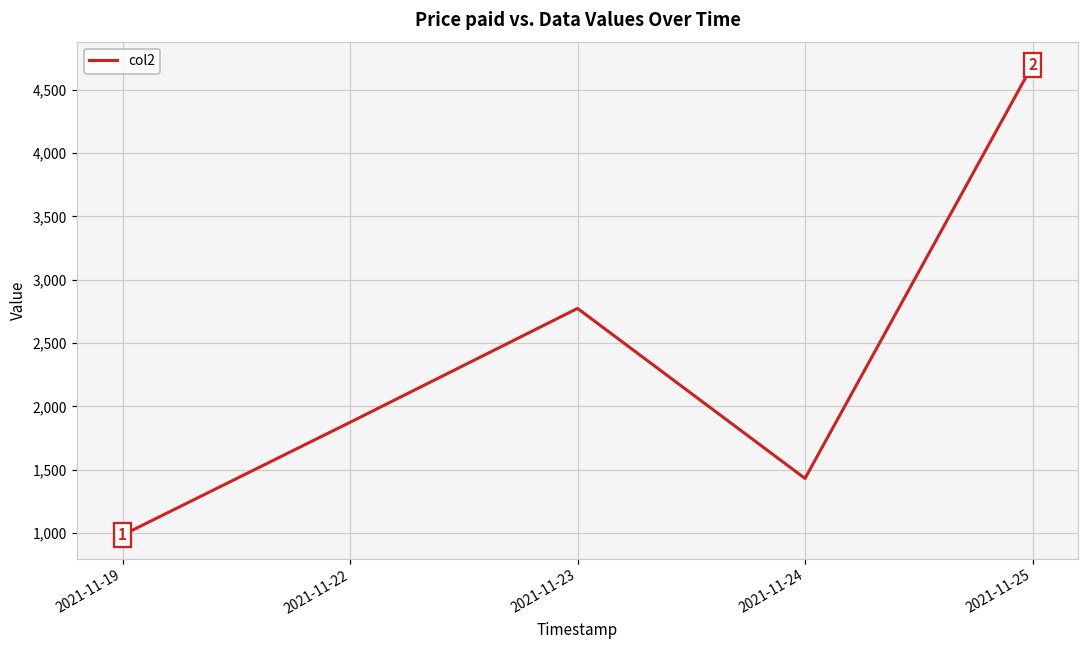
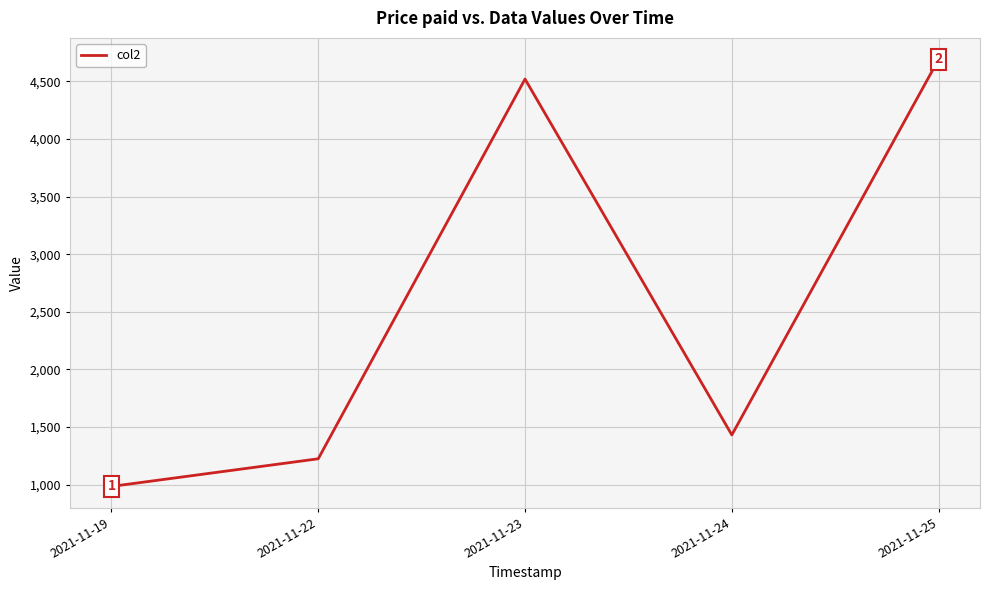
2021-11-22: 1,870 -> 1,220
2021-11-23: 2,770 -> 4,520
